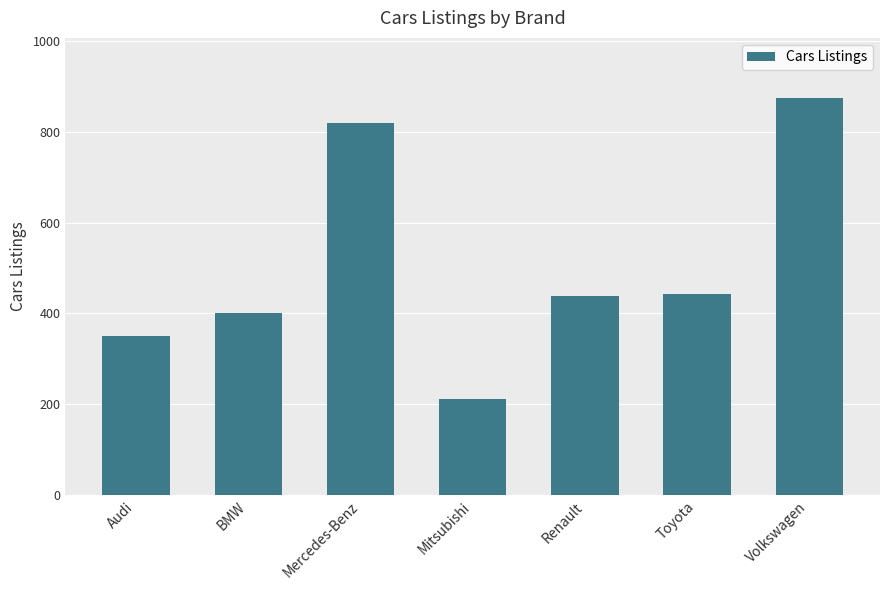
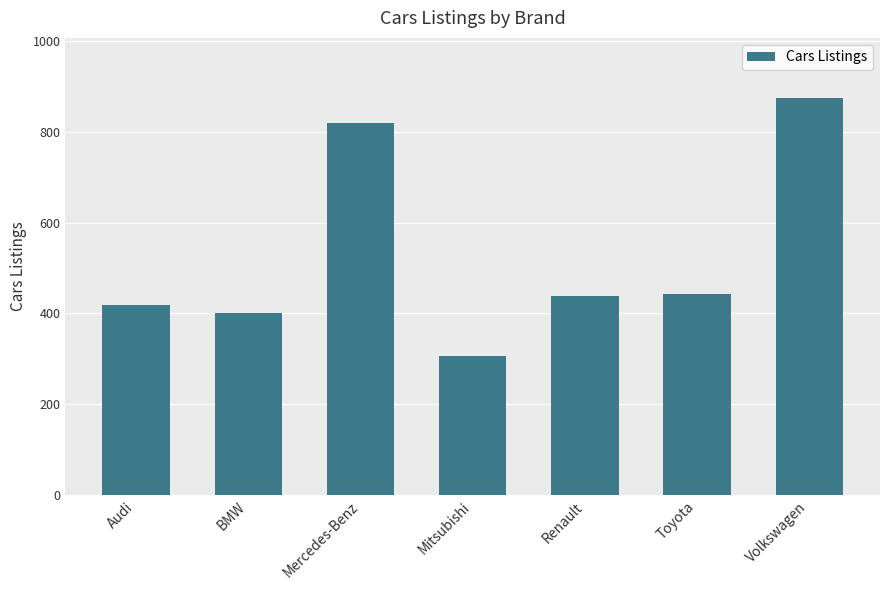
Audi: 350 -> 420
Mitsubishi: 210 -> 310
